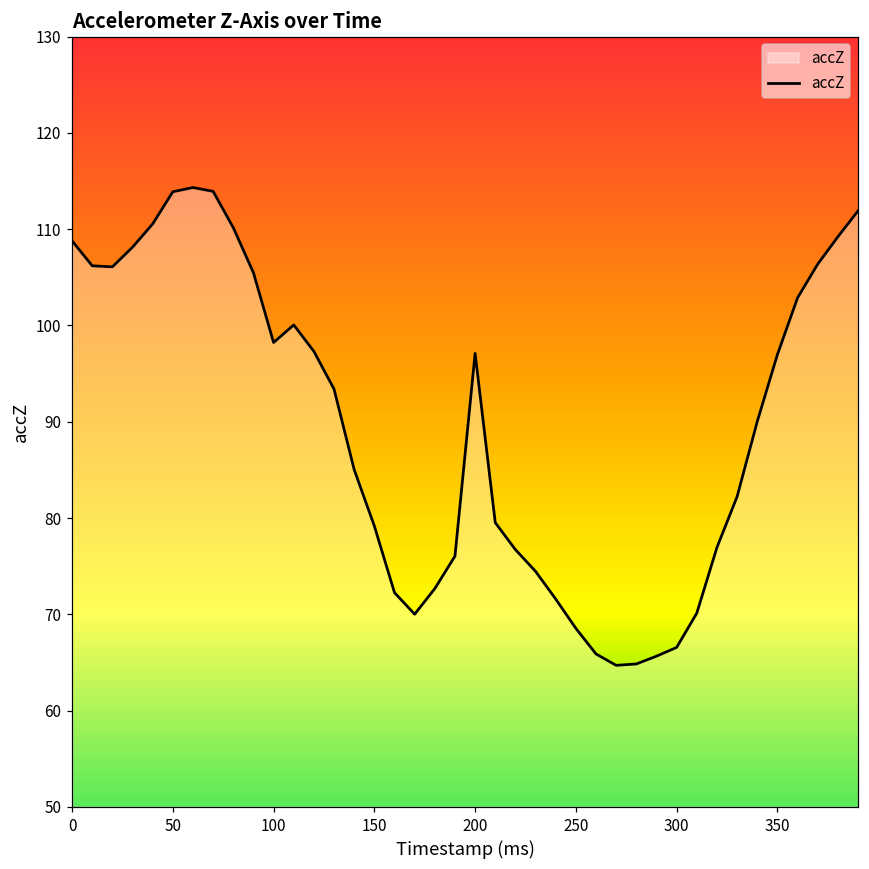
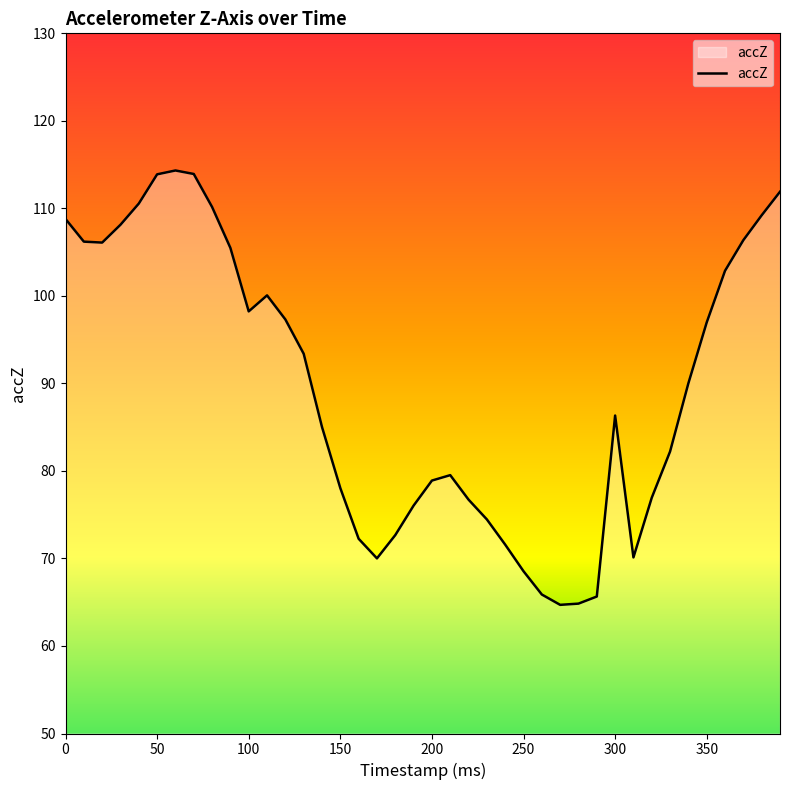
150: 79 -> 78
200: 97 -> 79
300: 67 -> 86
